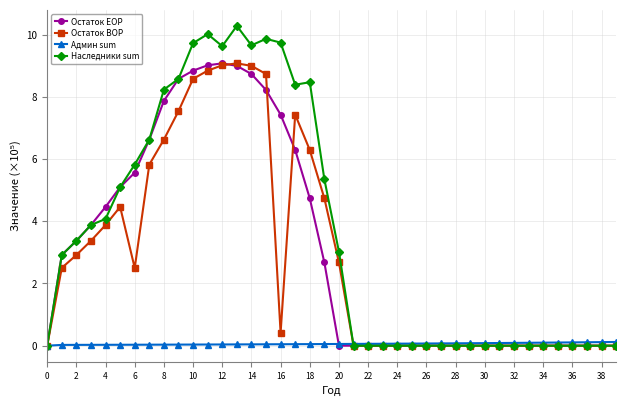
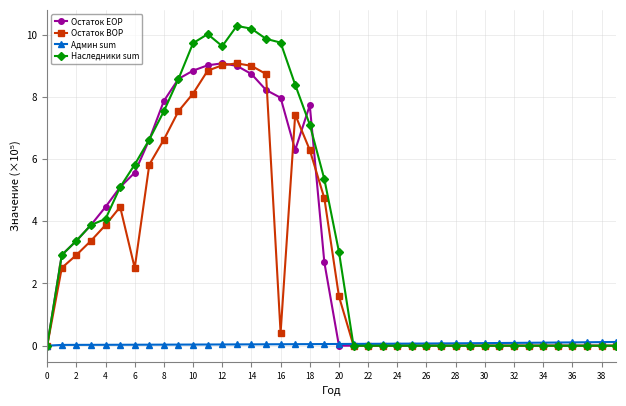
Наследники sum, 8: 8.2 -> 7.5
Остаток BOP, 10: 8.6 -> 8.1
Наследники sum, 14: 9.7 -> 10.2
Остаток EOP, 16: 7.4 -> 8.0
Остаток EOP, 18: 4.7 -> 7.7
Наследники sum, 18: 8.5 -> 7.1
Остаток BOP, 20: 2.7 -> 1.6
